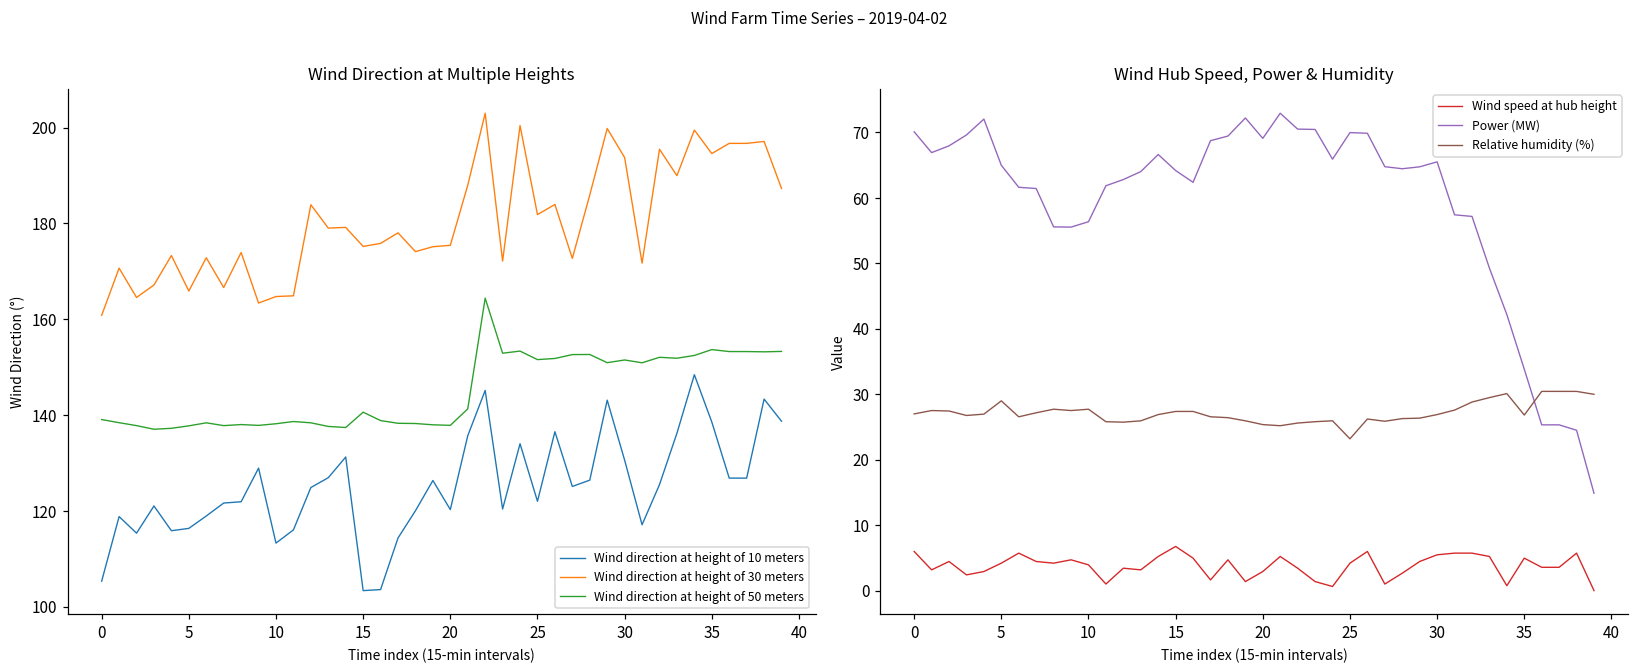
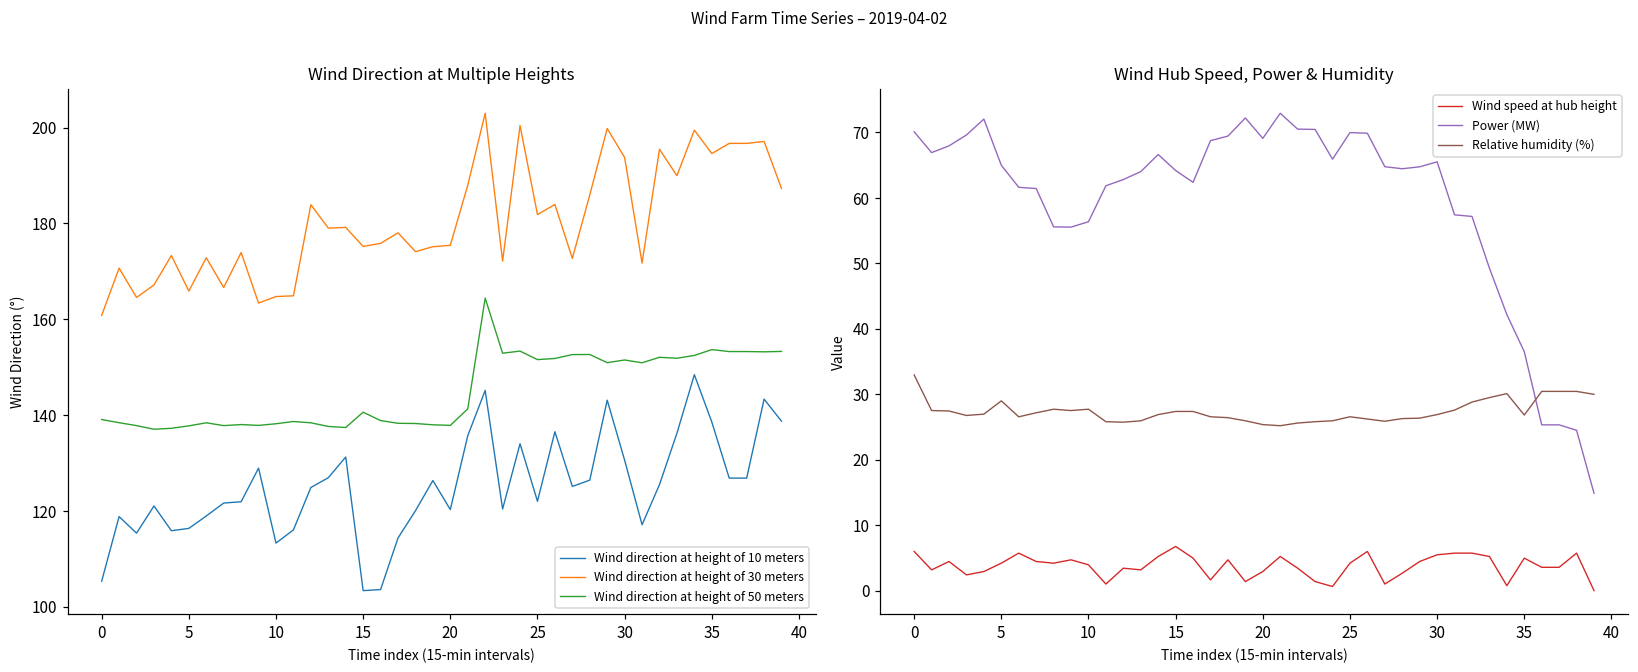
Wind Hub Speed, Power & Humidity, Relative humidity (%), 0: 27 -> 33
Wind Hub Speed, Power & Humidity, Relative humidity (%), 25: 23 -> 27
Wind Hub Speed, Power & Humidity, Power (MW), 35: 34 -> 37
